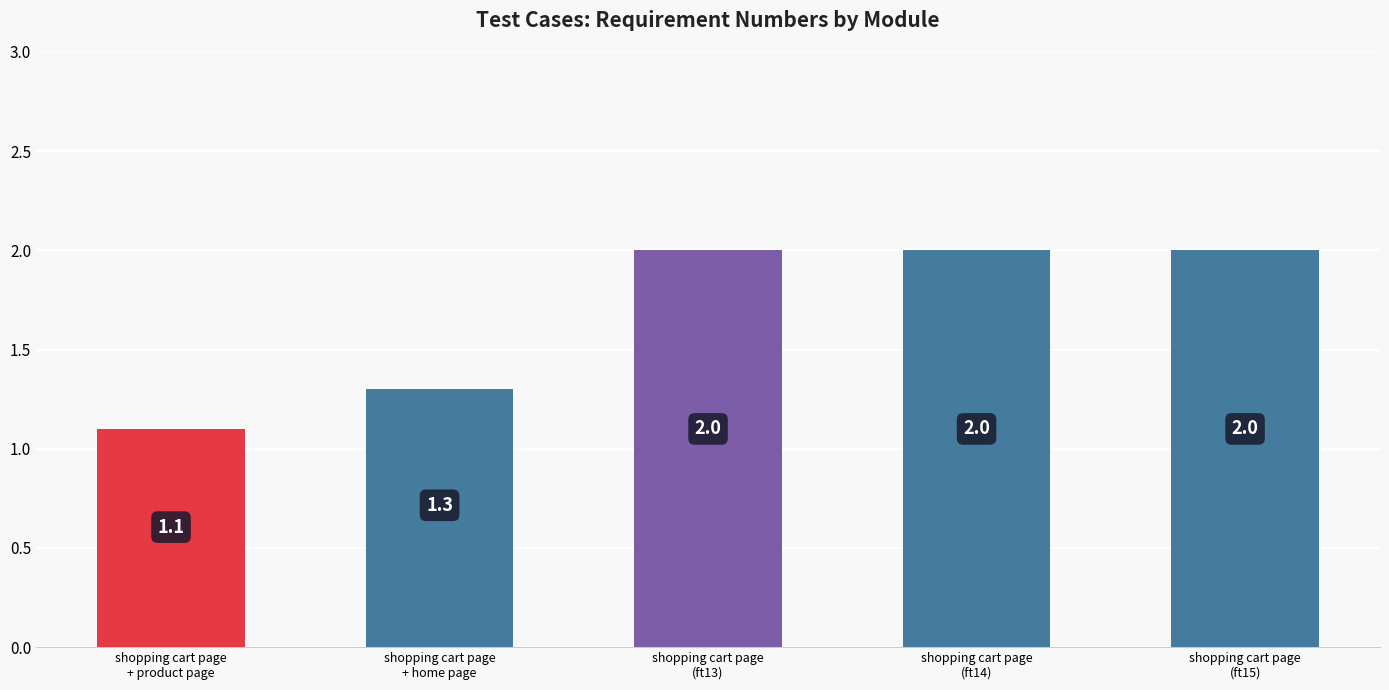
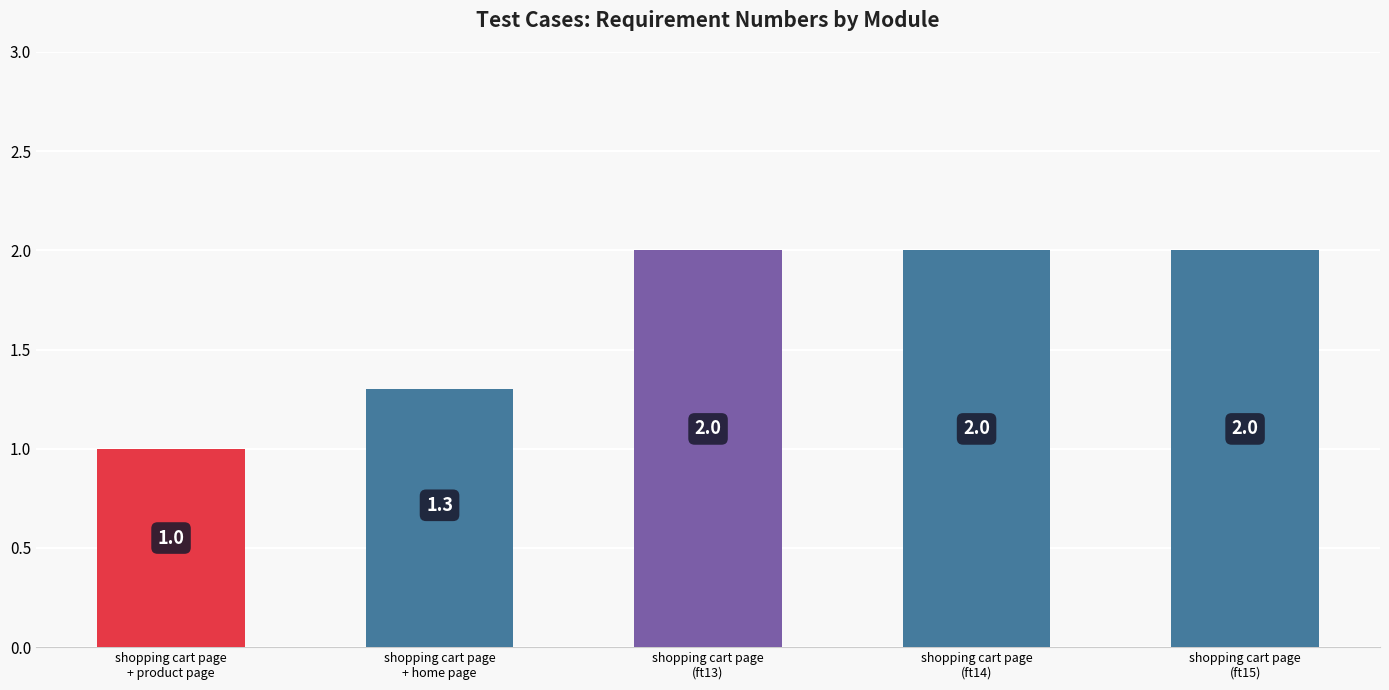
shopping cart page + product page: 1.1 -> 1.0
